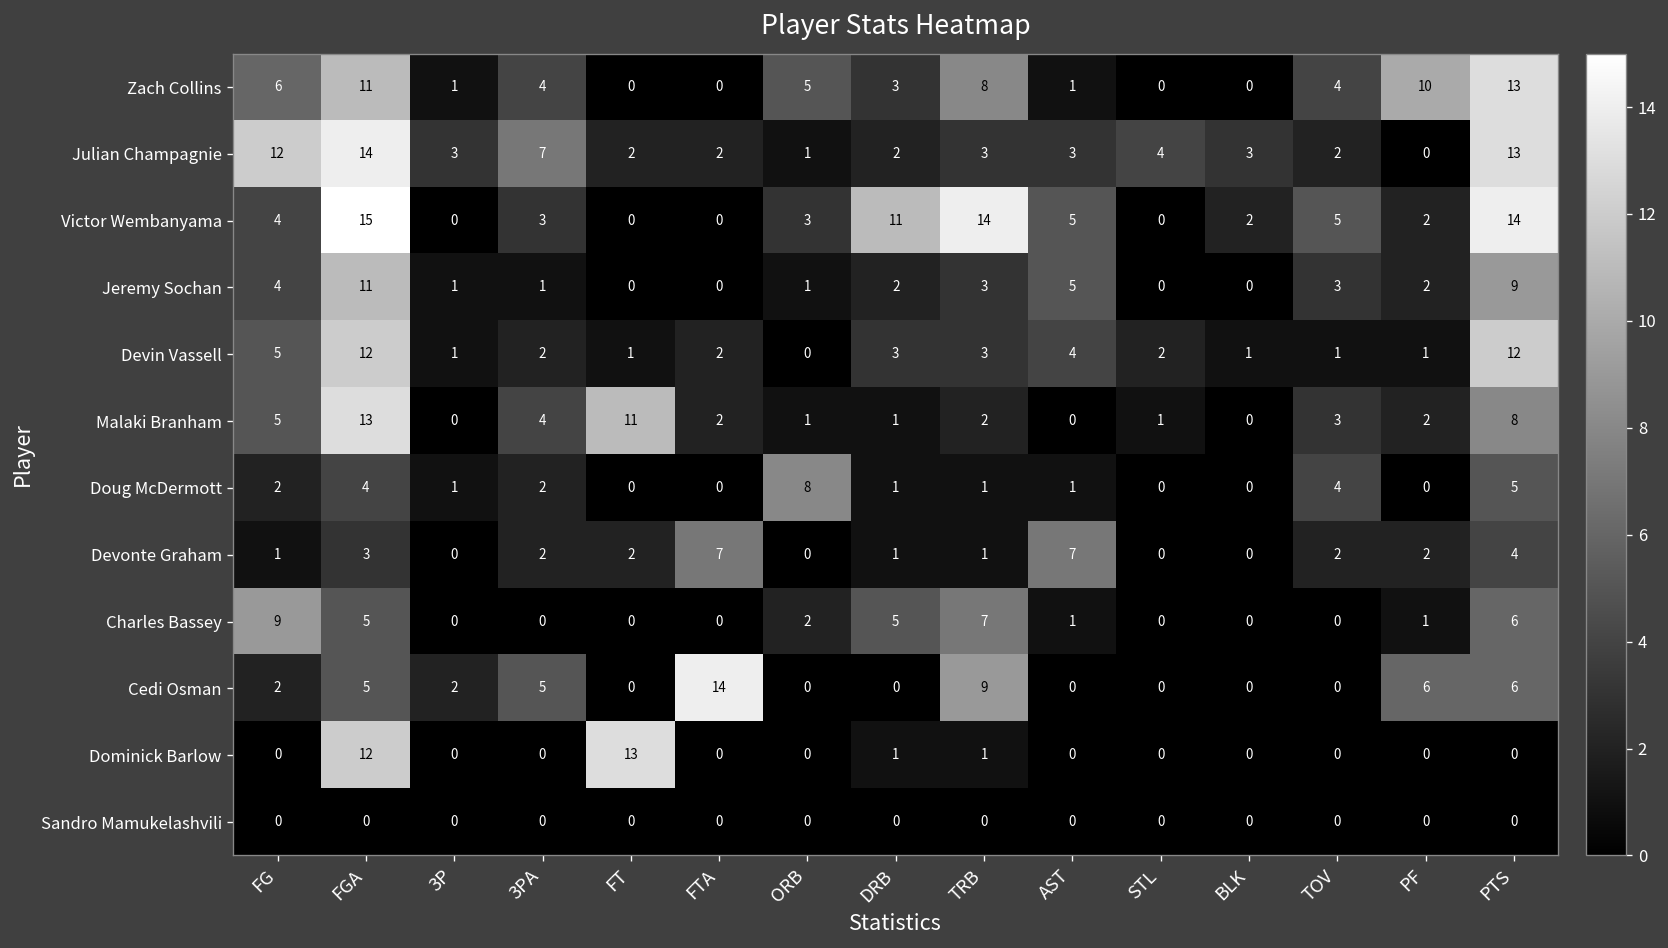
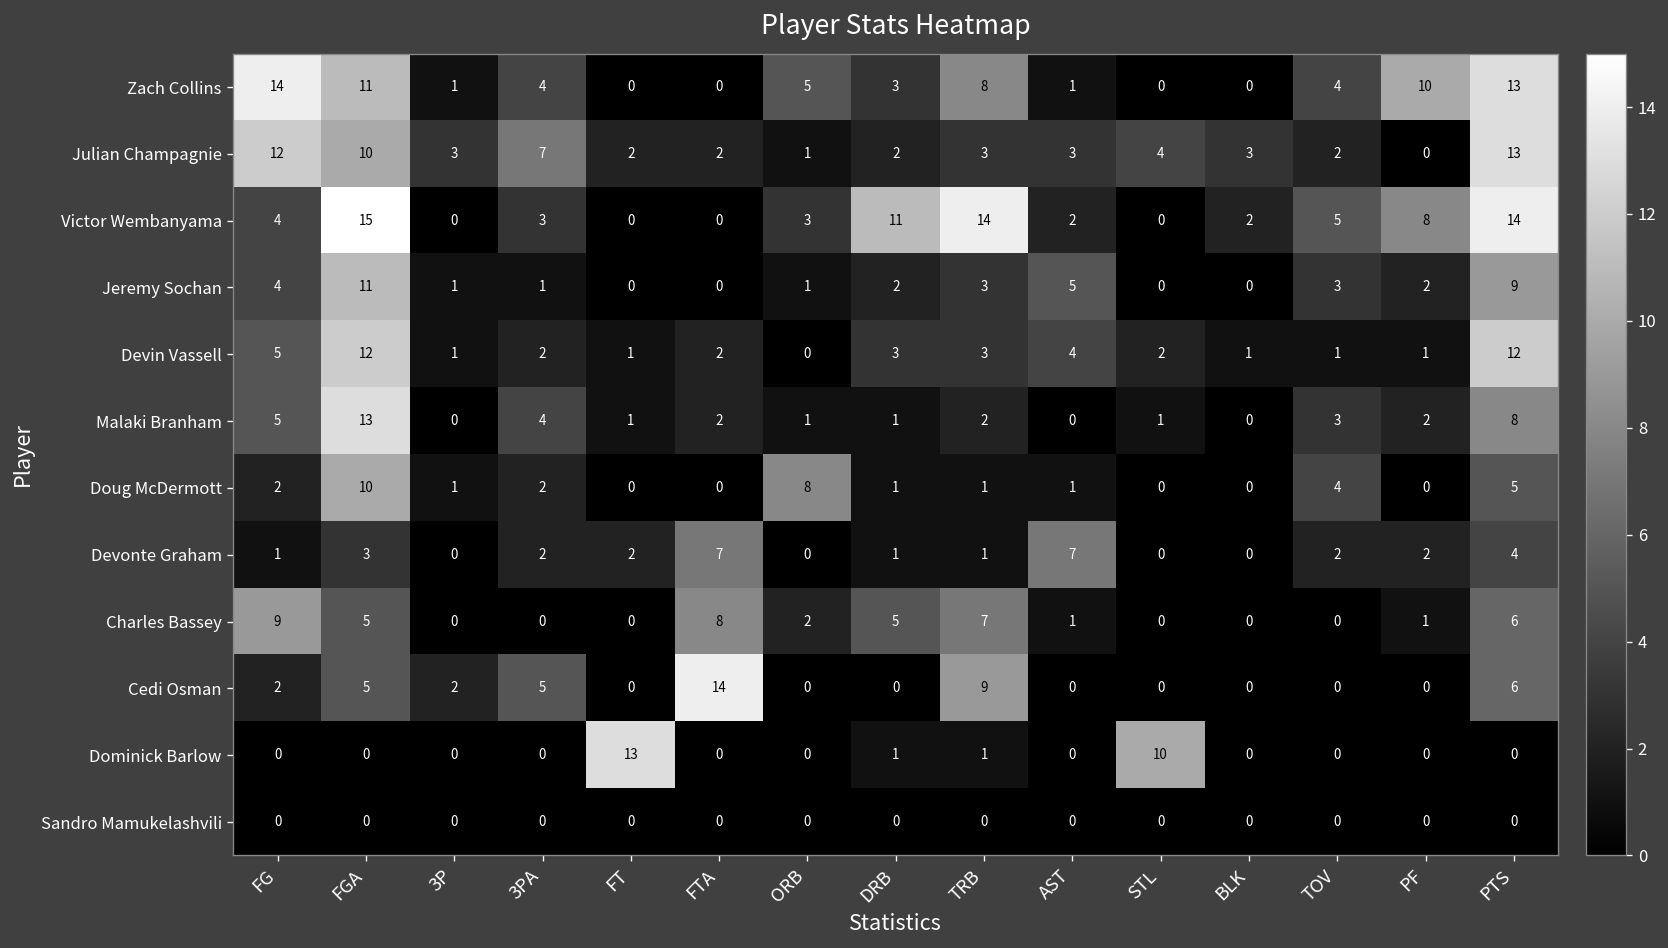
Zach Collins, FG: 6 -> 14
Julian Champagnie, FGA: 14 -> 10
Victor Wembanyama, AST: 5 -> 2
Victor Wembanyama, PF: 2 -> 8
Malaki Branham, FT: 11 -> 1
Doug McDermott, FGA: 4 -> 10
Charles Bassey, FTA: 0 -> 8
Cedi Osman, PF: 6 -> 0
Dominick Barlow, FGA: 12 -> 0
Dominick Barlow, STL: 0 -> 10
